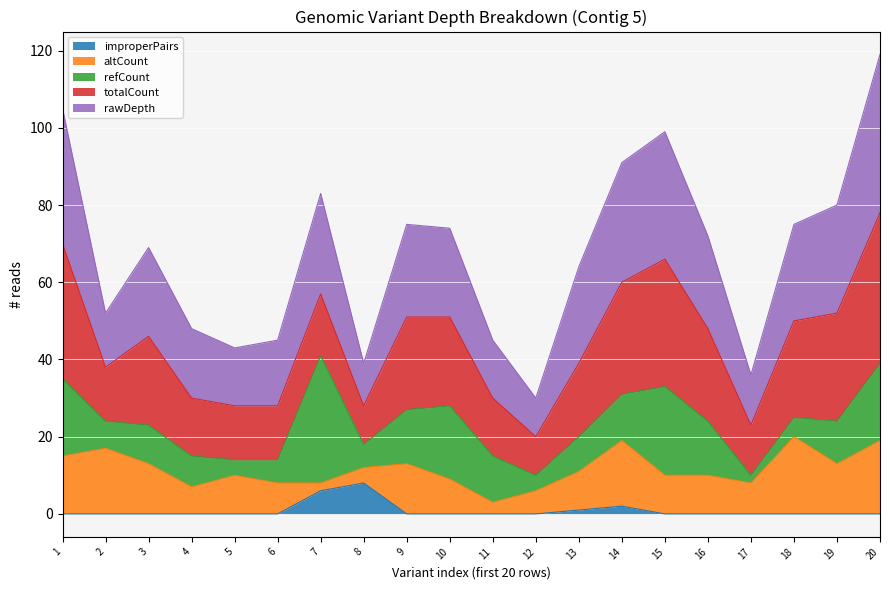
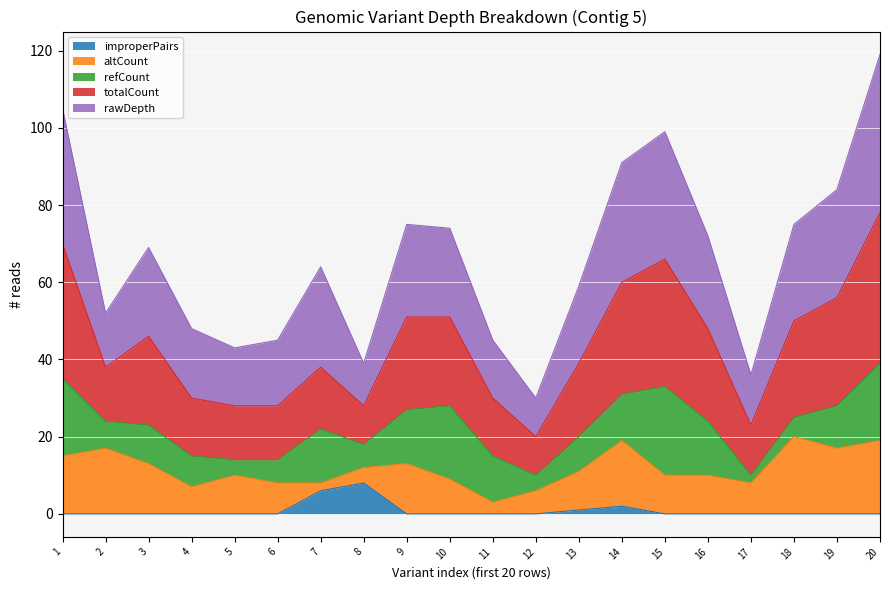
refCount, 7: 33 -> 14
rawDepth, 13: 25 -> 20
altCount, 19: 13 -> 17
